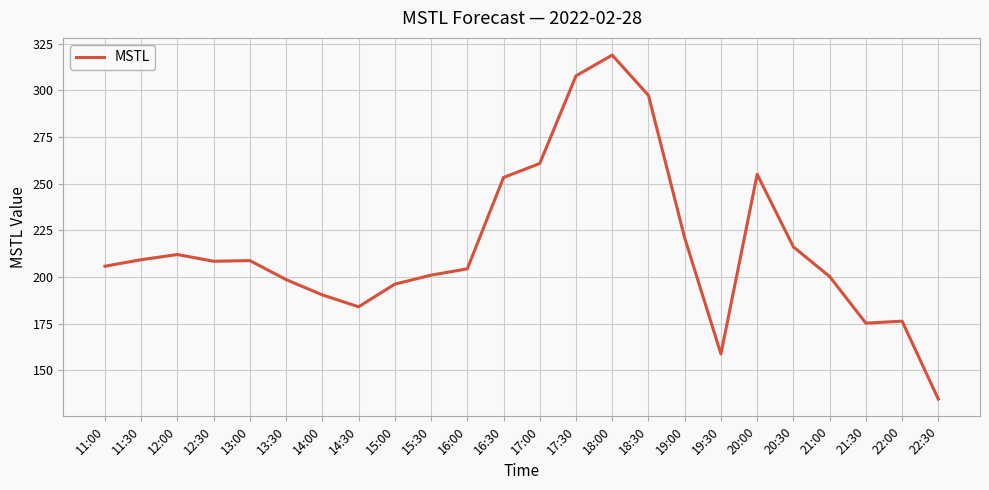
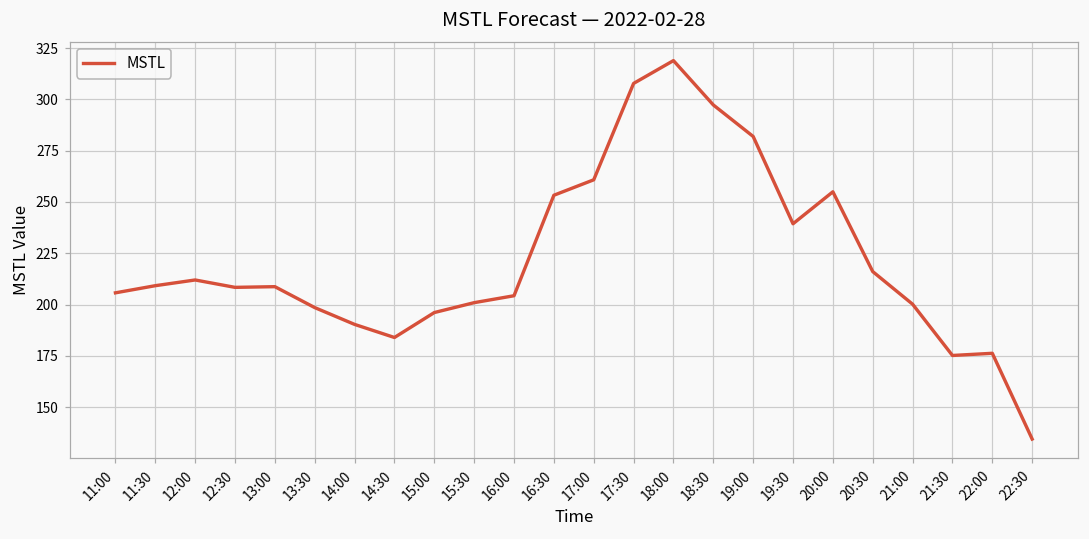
19:00: 221 -> 282
19:30: 159 -> 239
